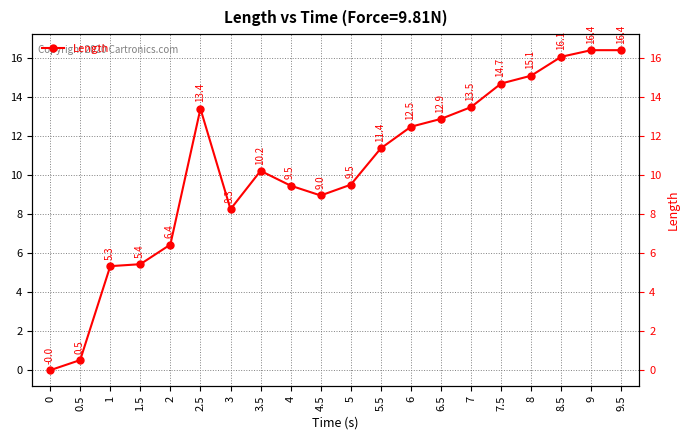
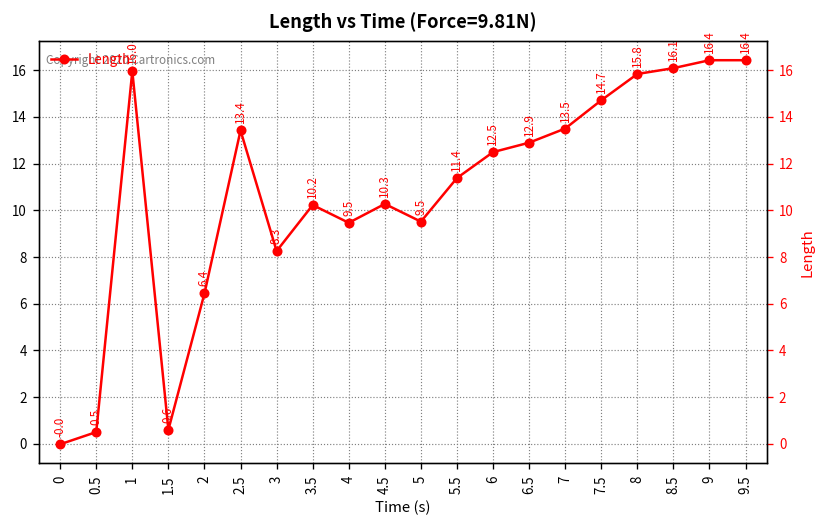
1: 5.3 -> 16.0
1.5: 5.4 -> 0.6
4.5: 9.0 -> 10.3
8: 15.1 -> 15.8
